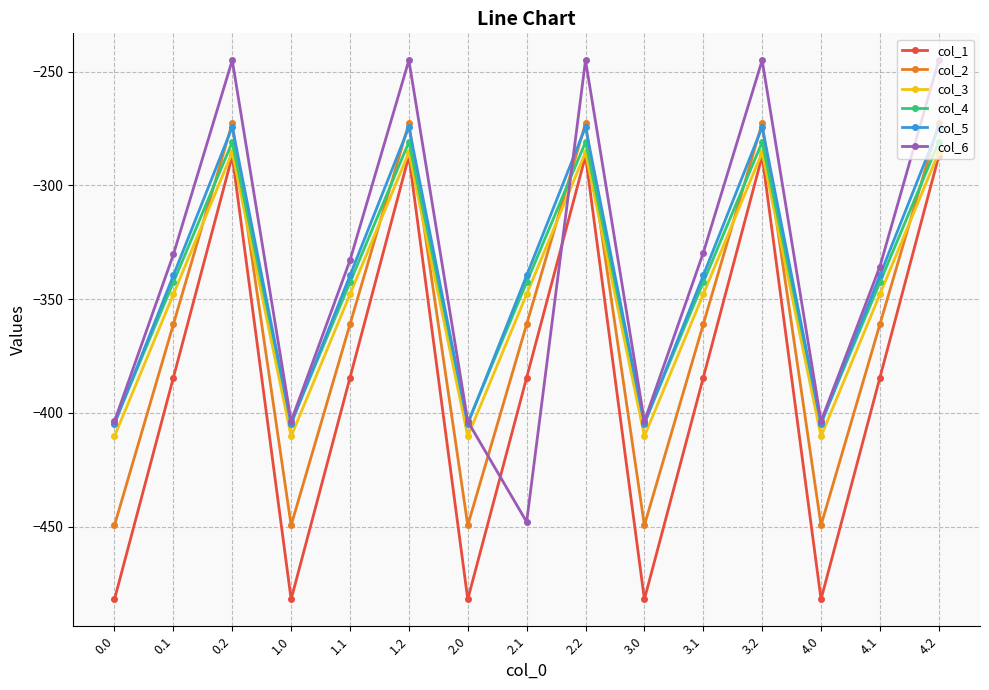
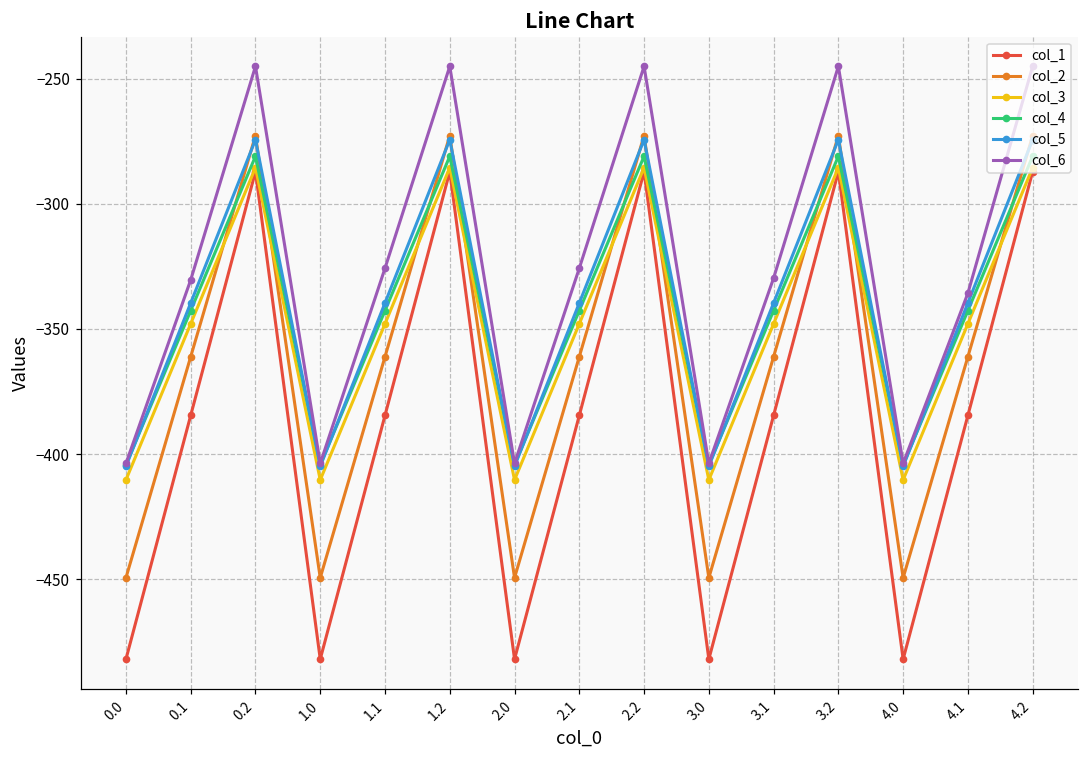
col_6, 1.1: -333 -> -326
col_6, 2.1: -448 -> -326
